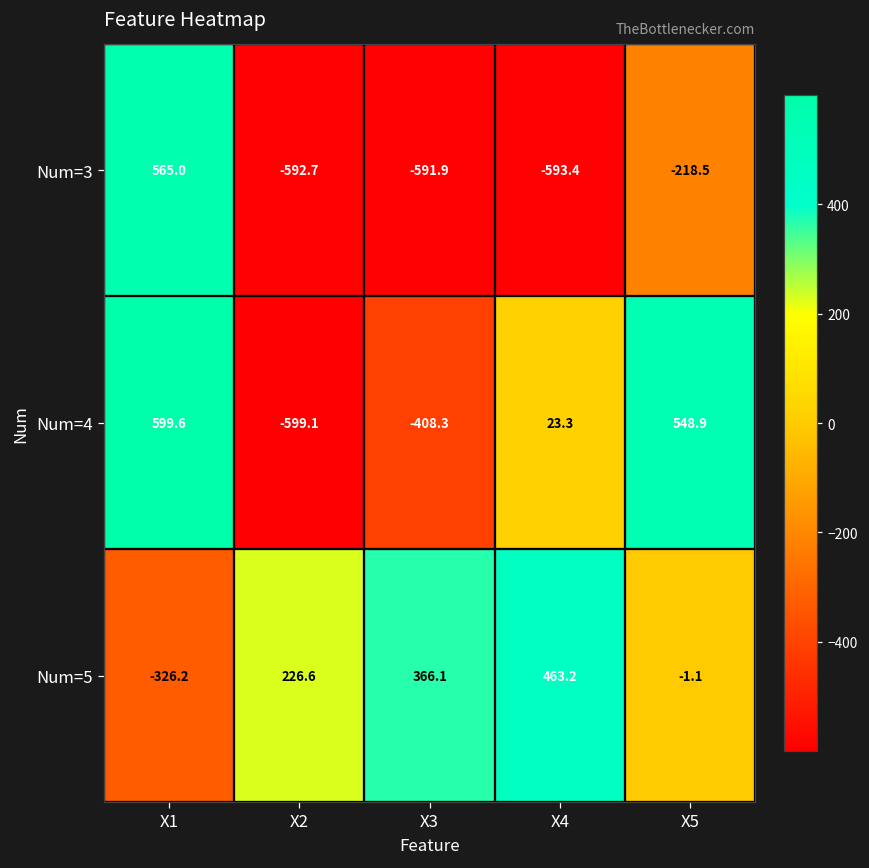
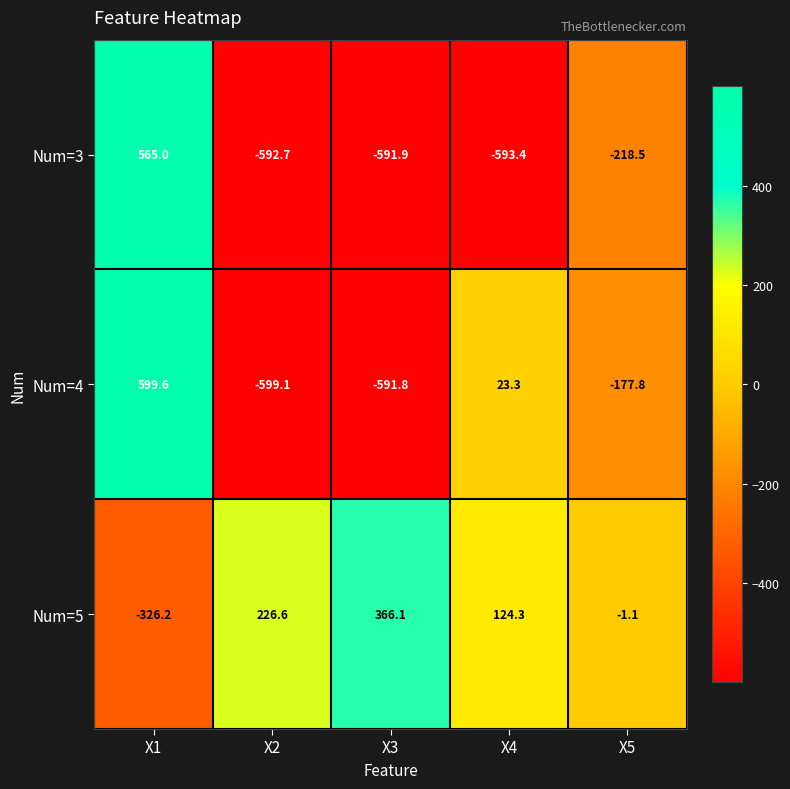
Num=4, X3: -408.3 -> -591.8
Num=4, X5: 548.9 -> -177.8
Num=5, X4: 463.2 -> 124.3
